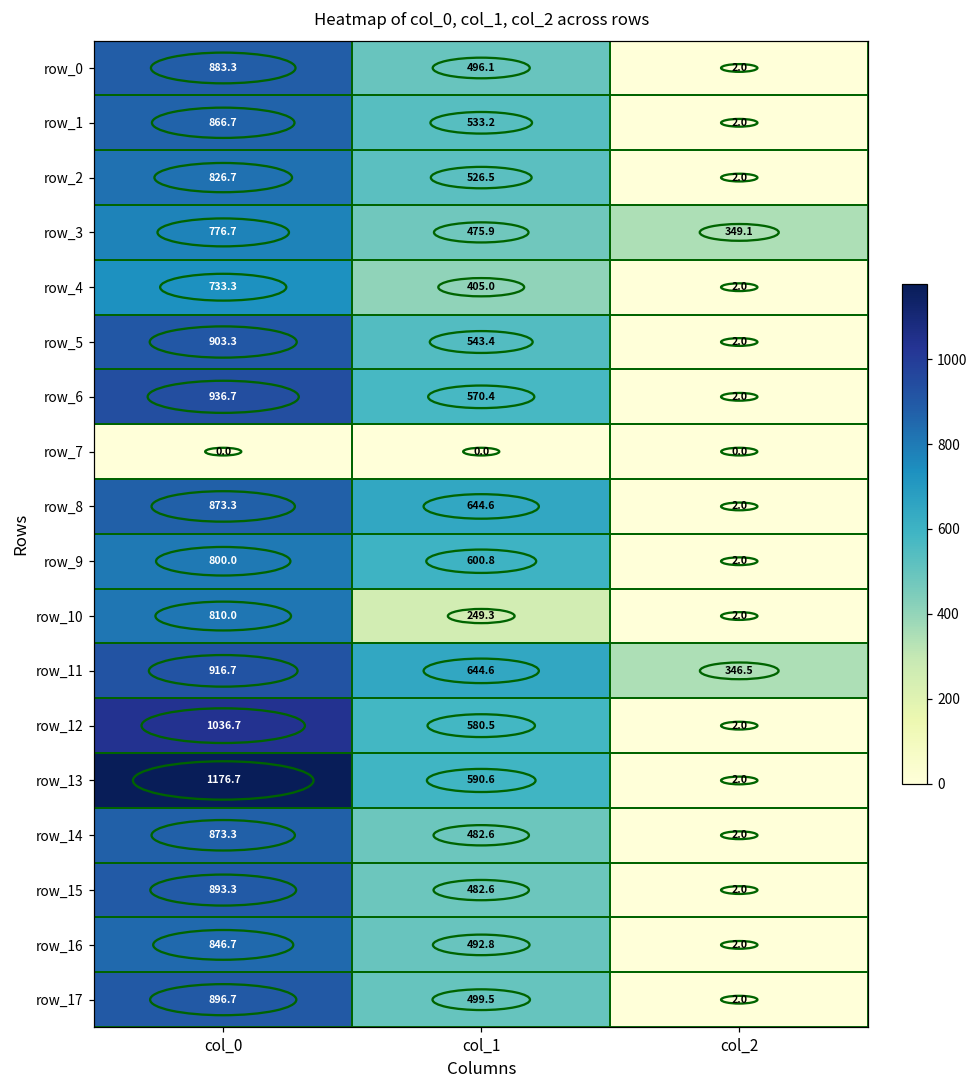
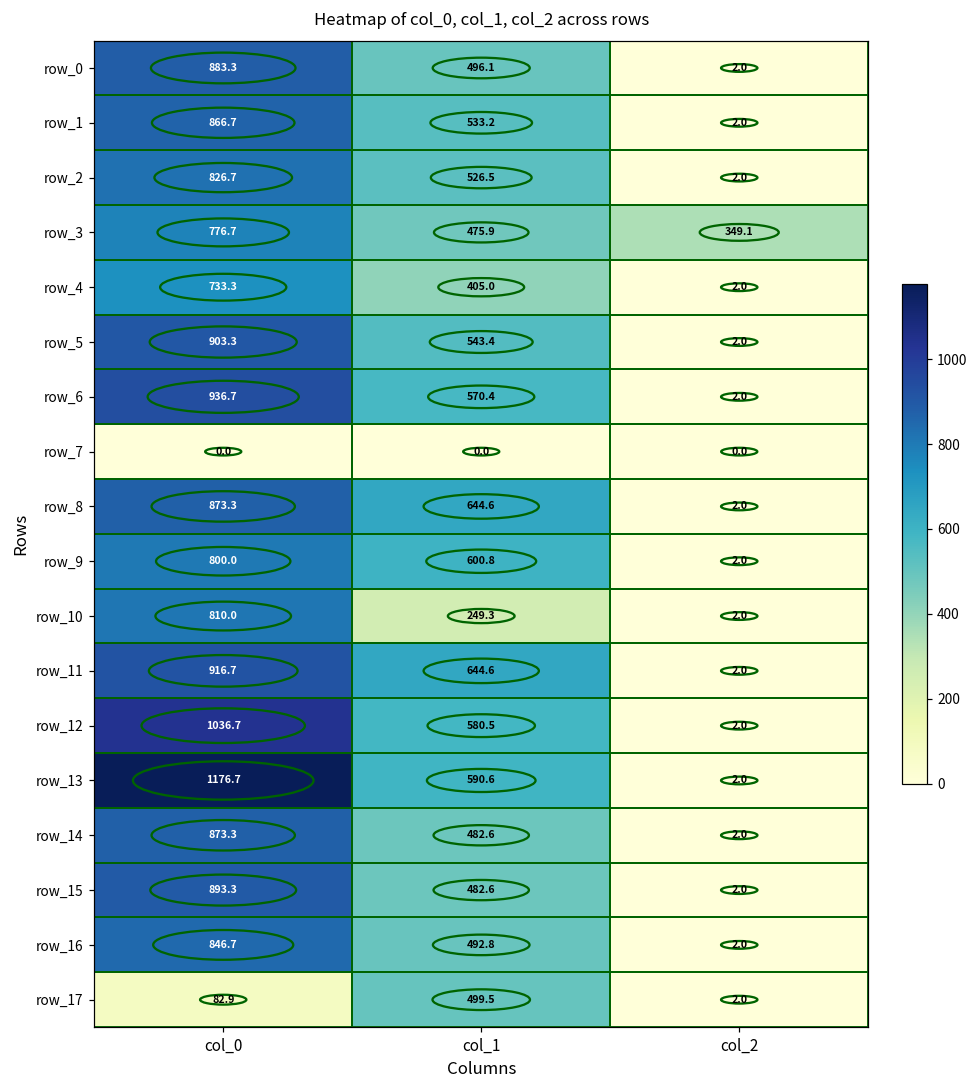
row_11, col_2: 346.5 -> 2.0
row_17, col_0: 896.7 -> 82.9
